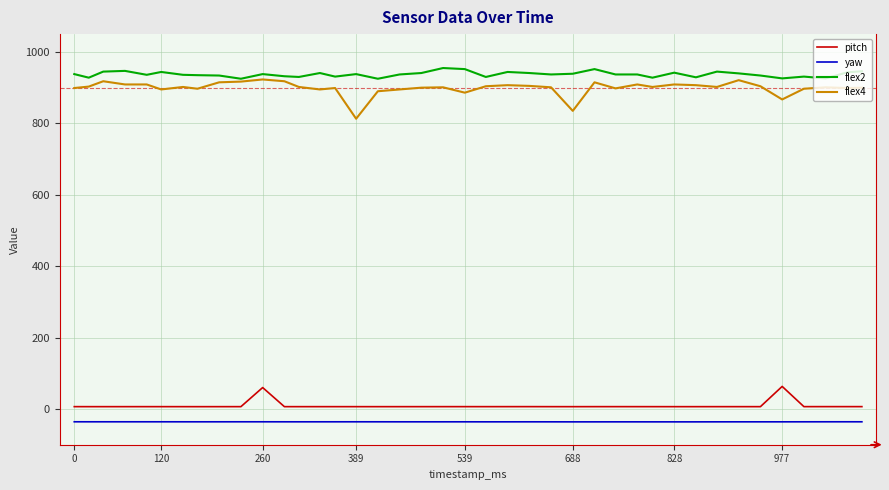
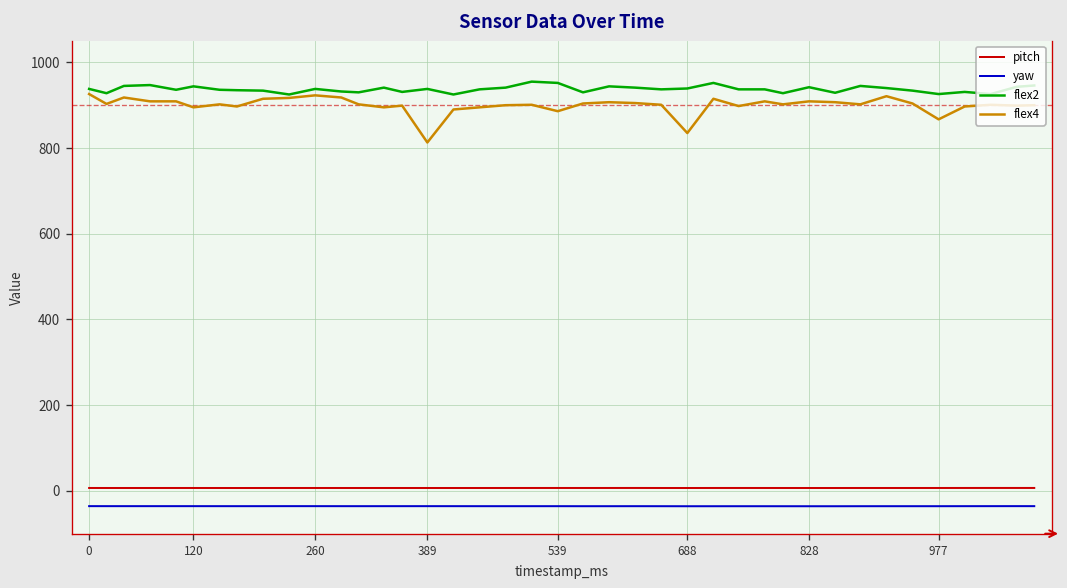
flex4, 0: 900 -> 930
pitch, 260: 60 -> 10
pitch, 977: 60 -> 10
